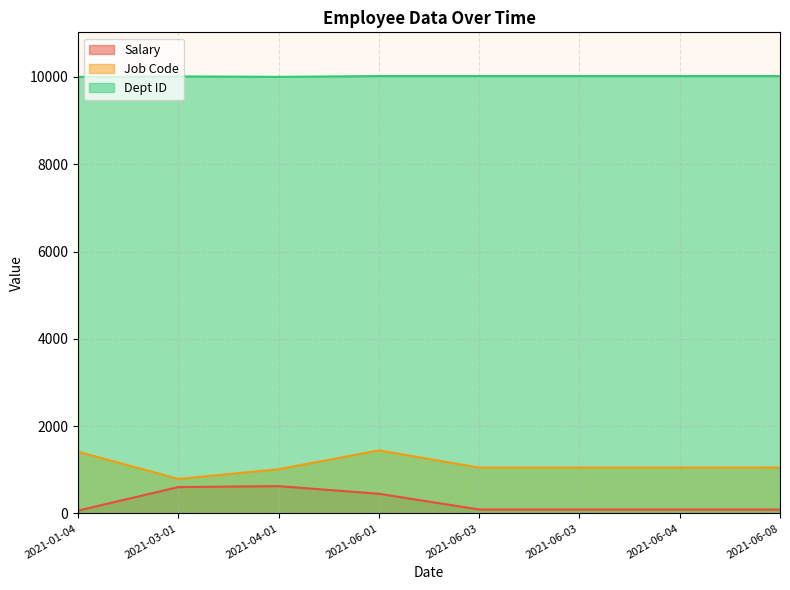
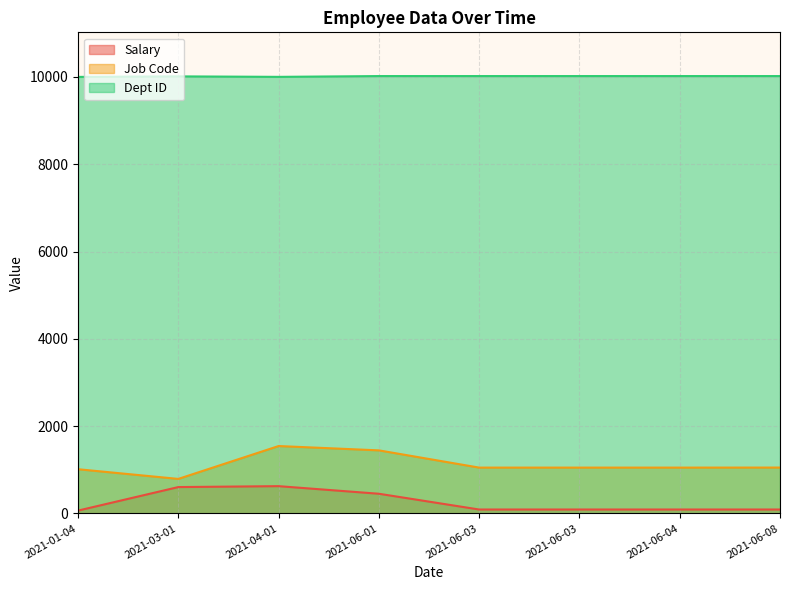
Job Code, 2021-01-04: 1400 -> 1000
Job Code, 2021-04-01: 1000 -> 1500
